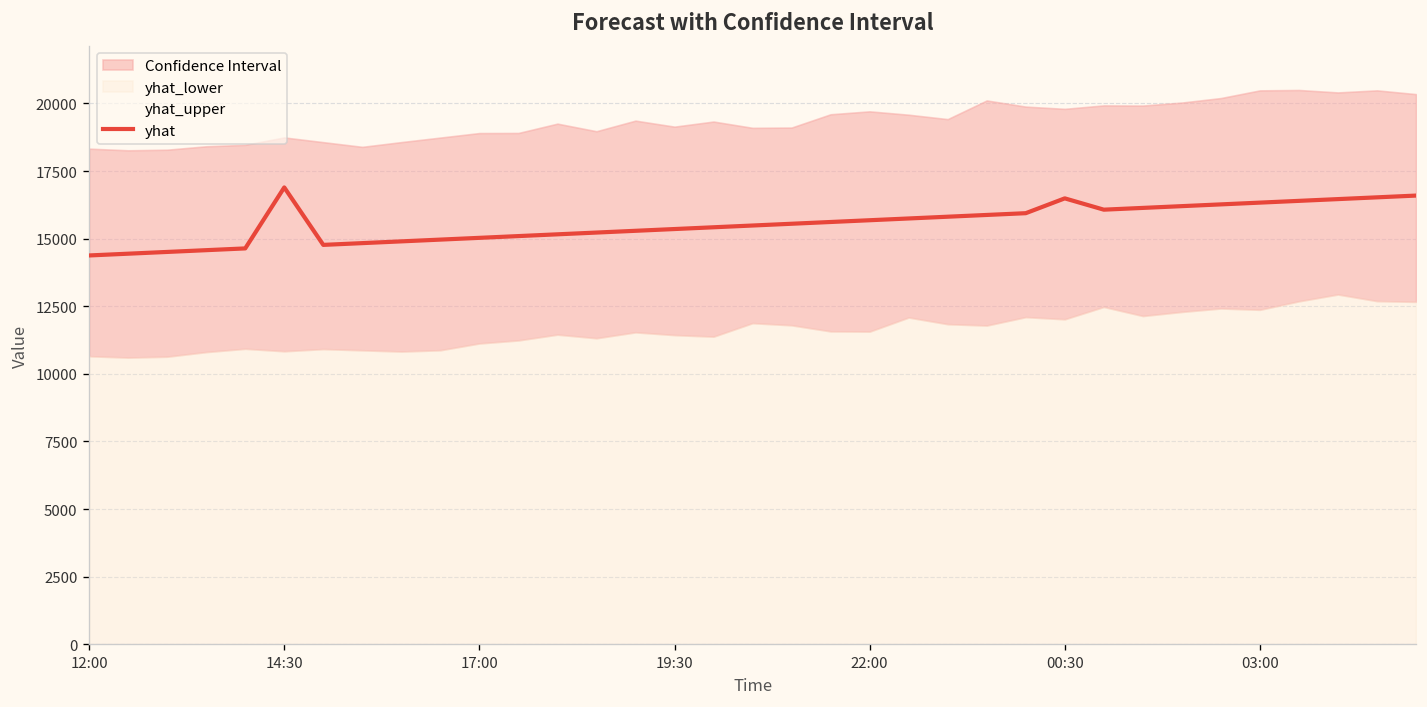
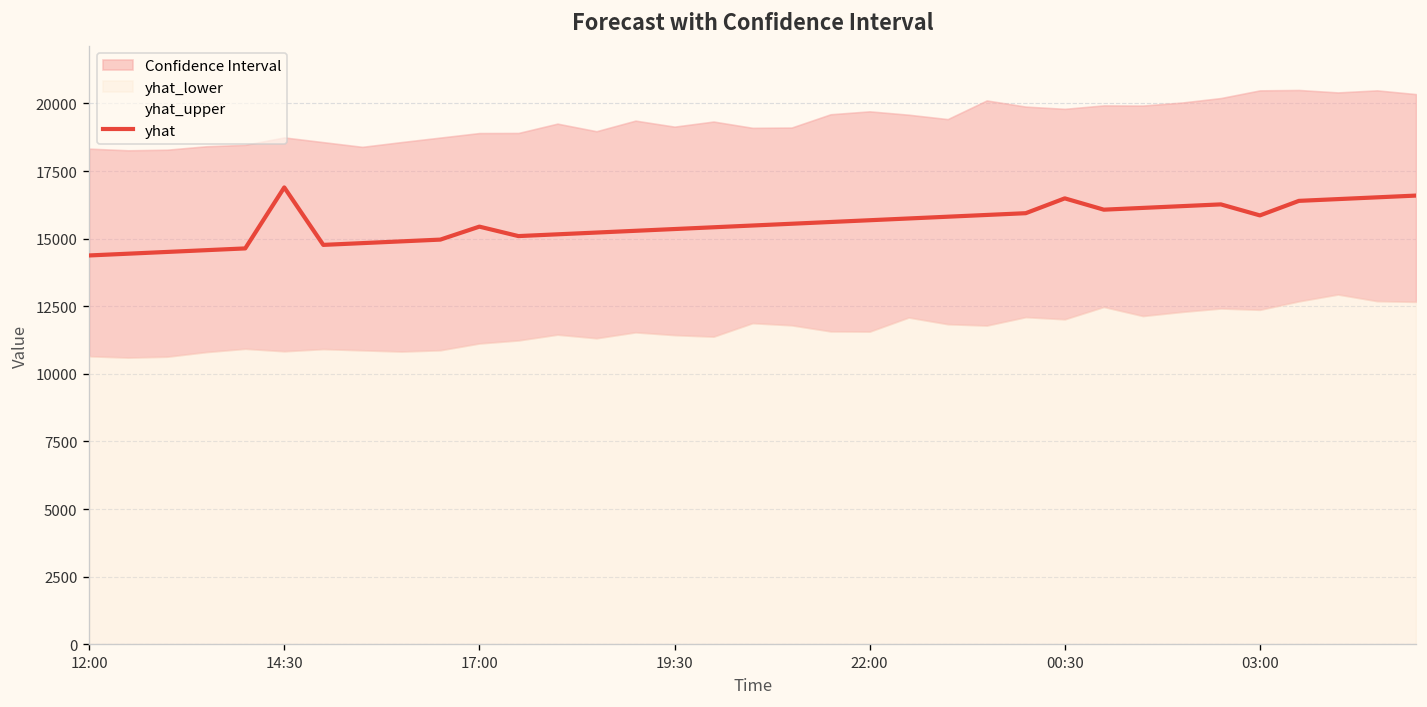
yhat, 17:00: 15000 -> 15400
yhat, 03:00: 16300 -> 15900
